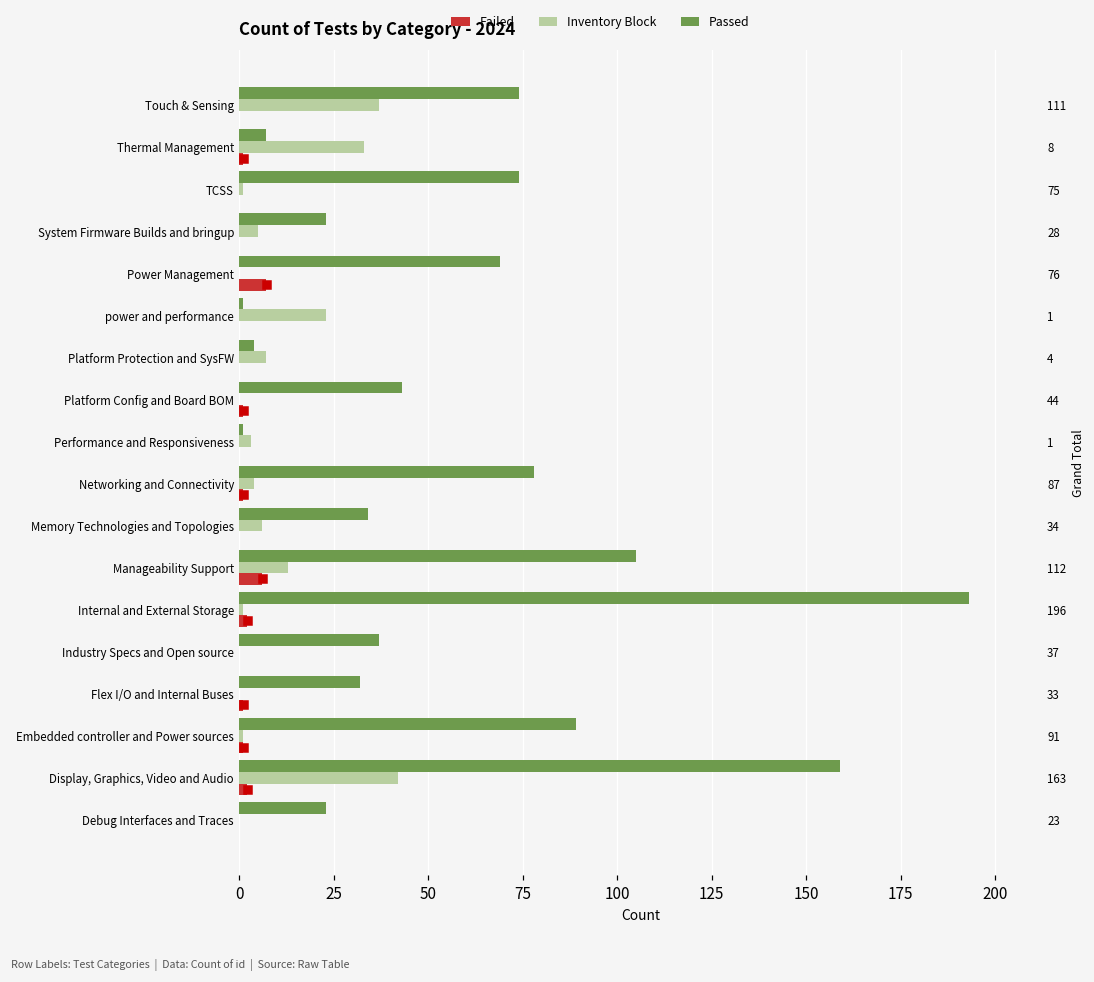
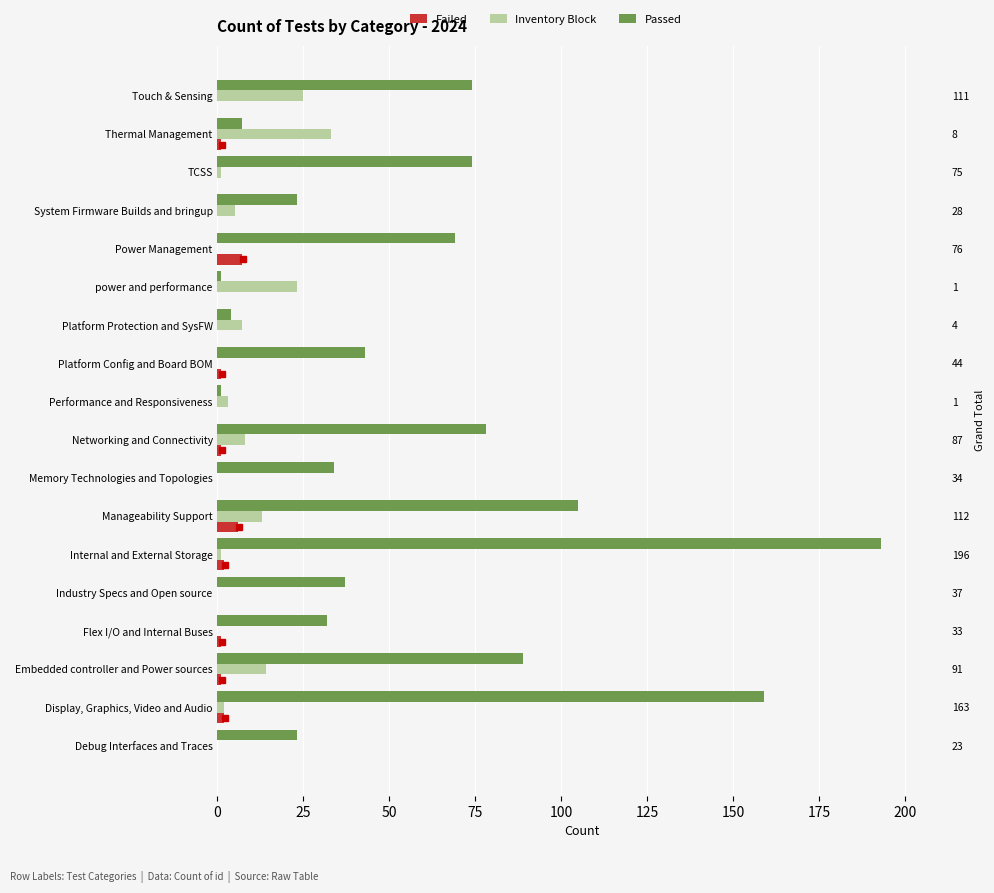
Inventory Block, Touch & Sensing: 37 -> 25
Inventory Block, Networking and Connectivity: 4 -> 8
Inventory Block, Memory Technologies and Topologies: 6 -> 0
Inventory Block, Embedded controller and Power sources: 1 -> 14
Inventory Block, Display, Graphics, Video and Audio: 42 -> 2
